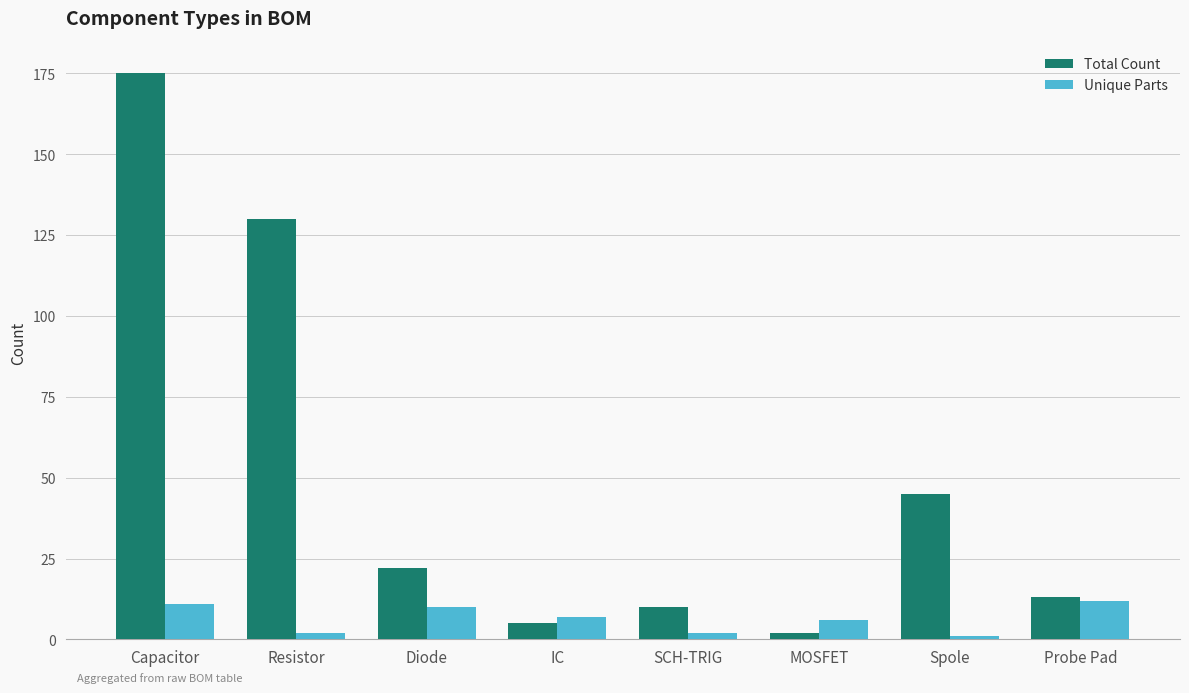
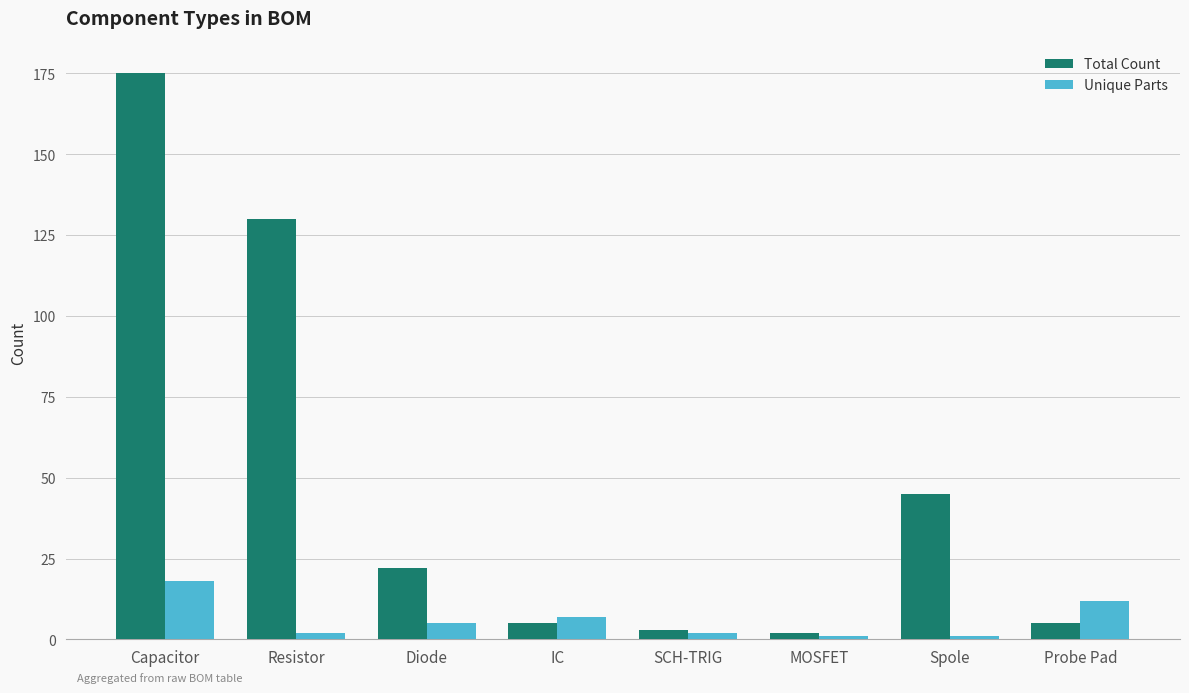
Unique Parts, Capacitor: 11 -> 18
Unique Parts, Diode: 10 -> 5
Total Count, SCH-TRIG: 10 -> 3
Unique Parts, MOSFET: 6 -> 1
Total Count, Probe Pad: 13 -> 5
